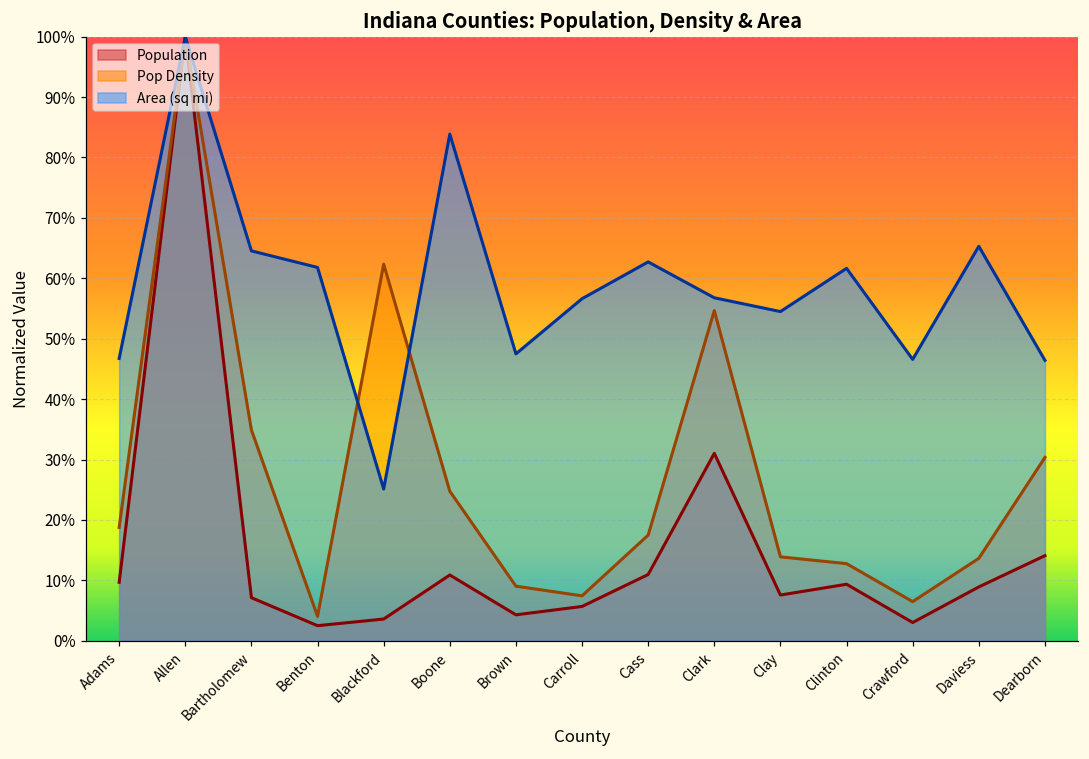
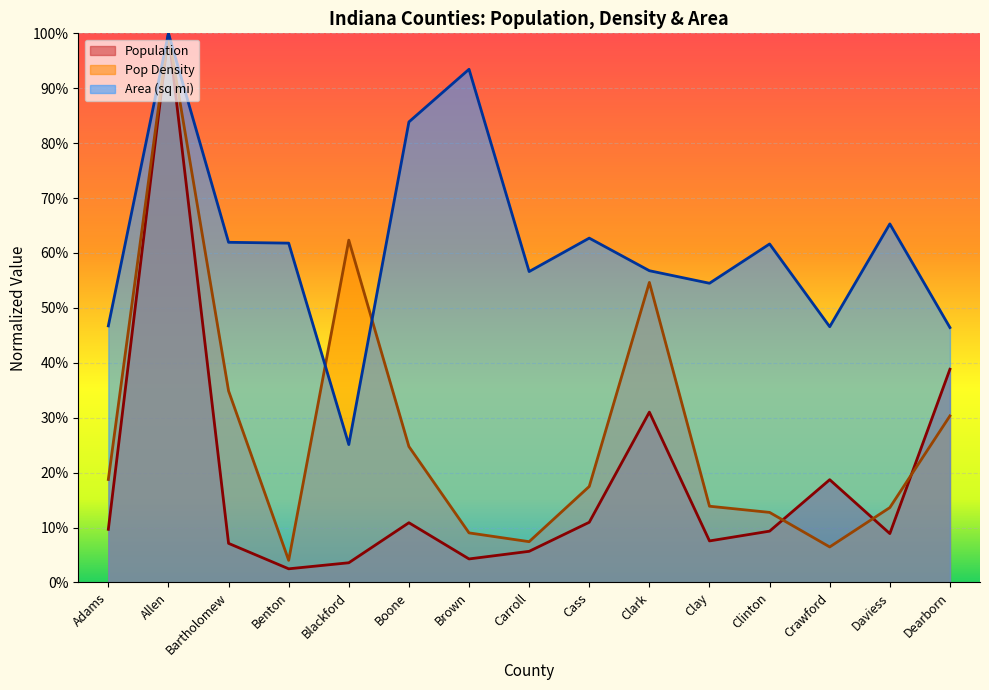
Area (sq mi), Bartholomew: 65% -> 62%
Area (sq mi), Brown: 47% -> 93%
Population, Crawford: 3% -> 19%
Population, Dearborn: 14% -> 39%
